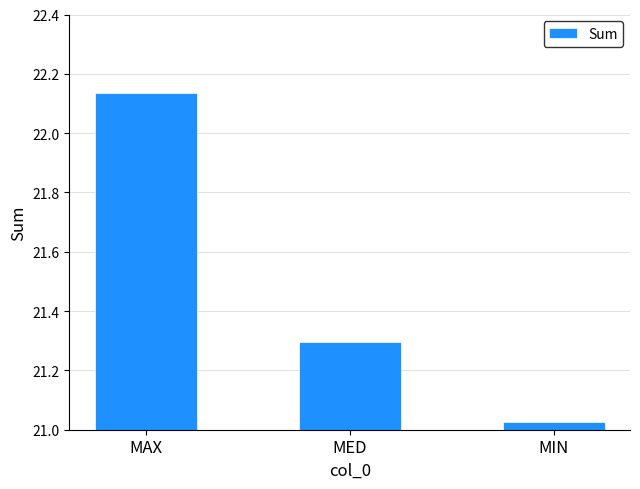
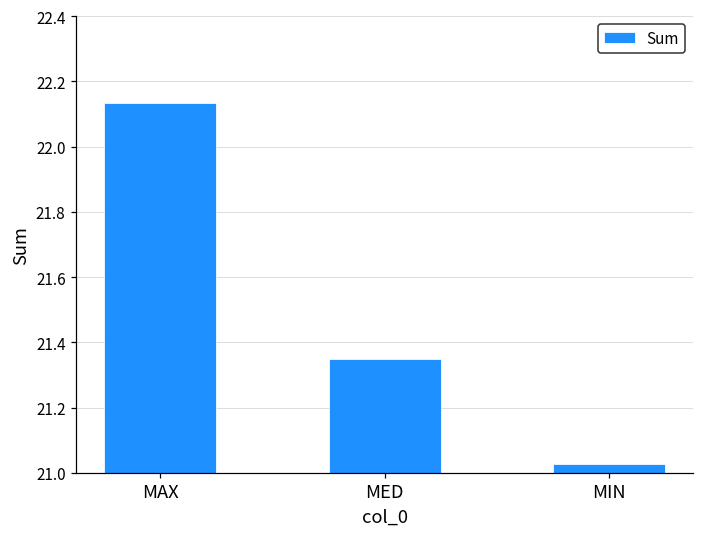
MED: 21.29 -> 21.35
